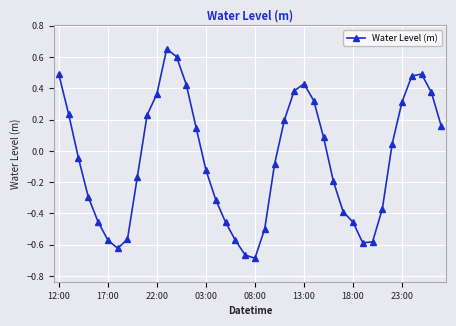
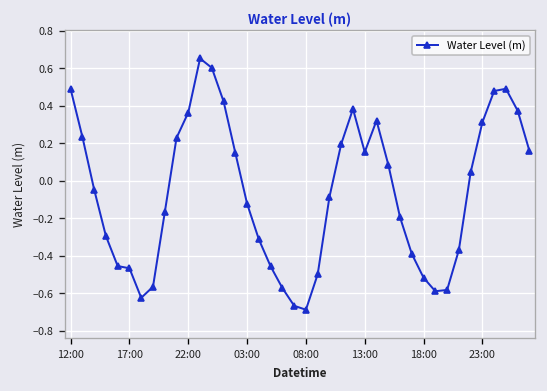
17:00: -0.57 -> -0.47
13:00: 0.43 -> 0.15
18:00: -0.46 -> -0.52
